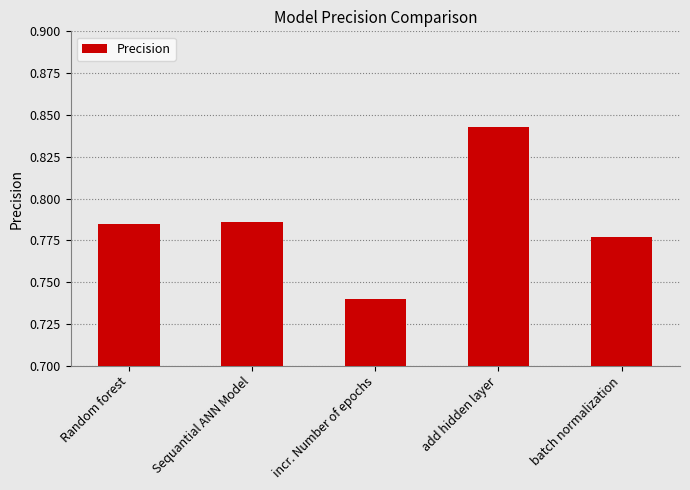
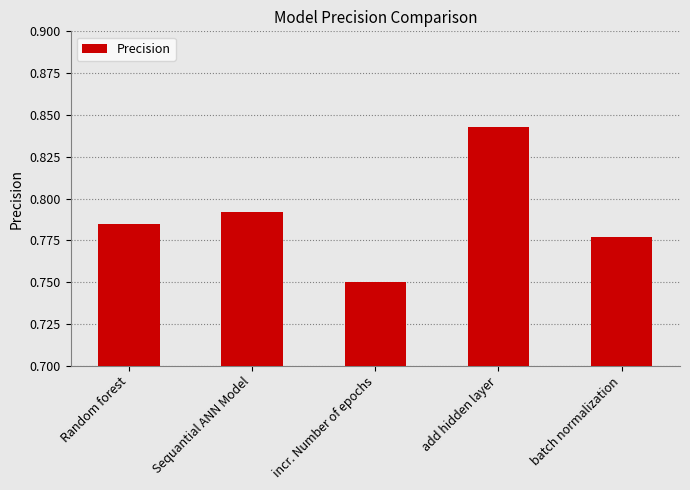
Sequantial ANN Model: 0.786 -> 0.792
incr. Number of epochs: 0.74 -> 0.75
